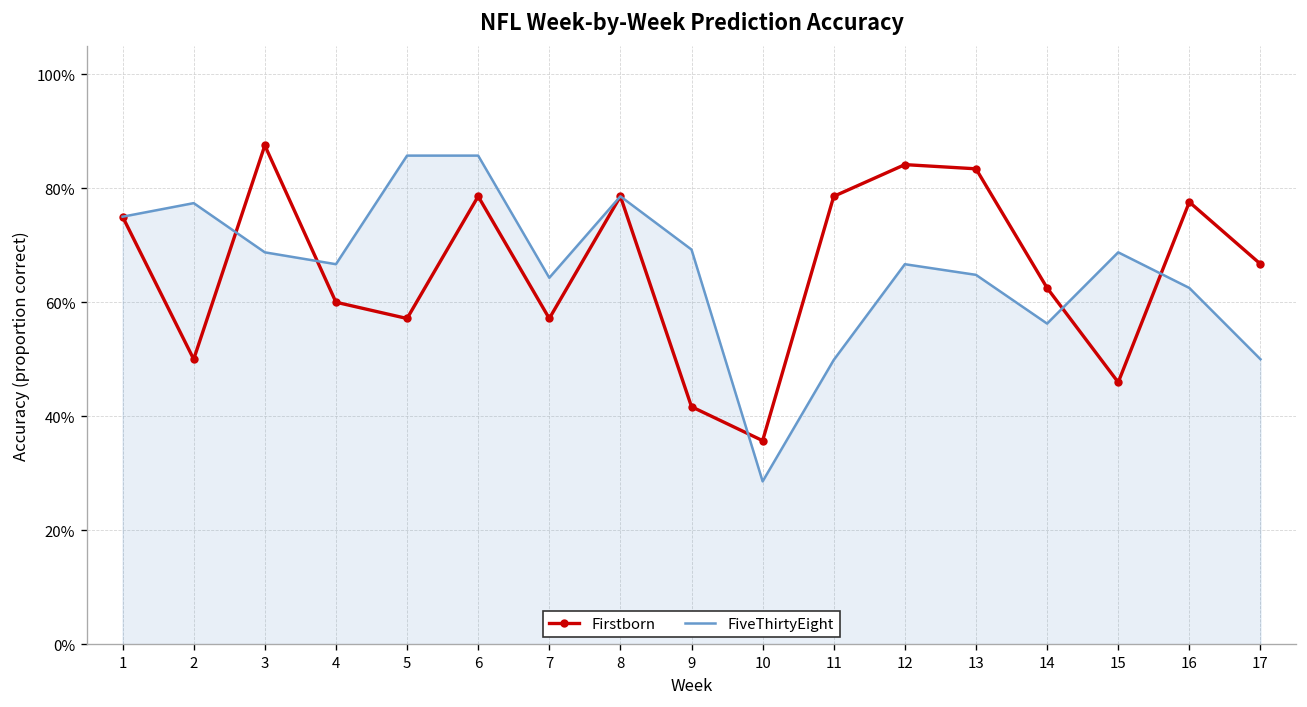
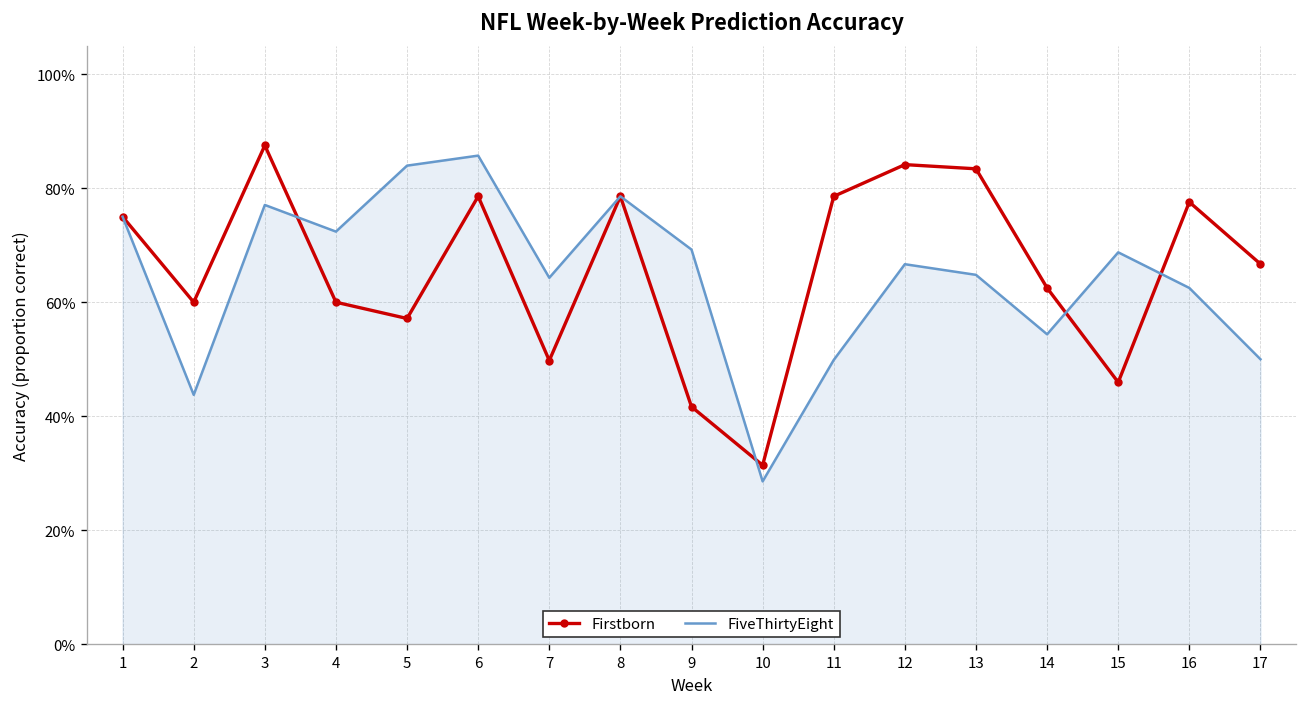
Firstborn, 2: 50% -> 60%
FiveThirtyEight, 2: 77% -> 44%
FiveThirtyEight, 3: 69% -> 77%
FiveThirtyEight, 4: 67% -> 72%
FiveThirtyEight, 5: 86% -> 84%
Firstborn, 7: 57% -> 50%
Firstborn, 10: 36% -> 31%
FiveThirtyEight, 14: 56% -> 54%
